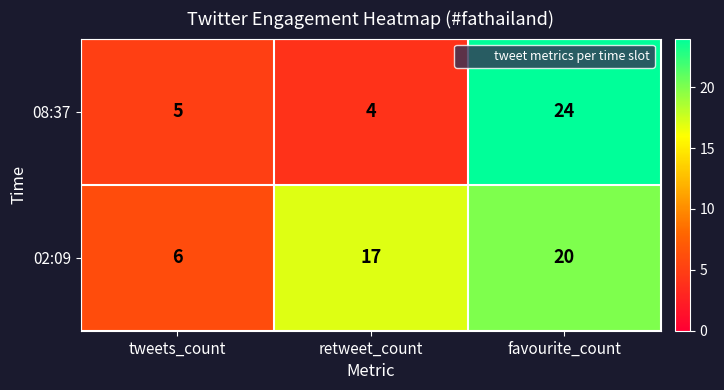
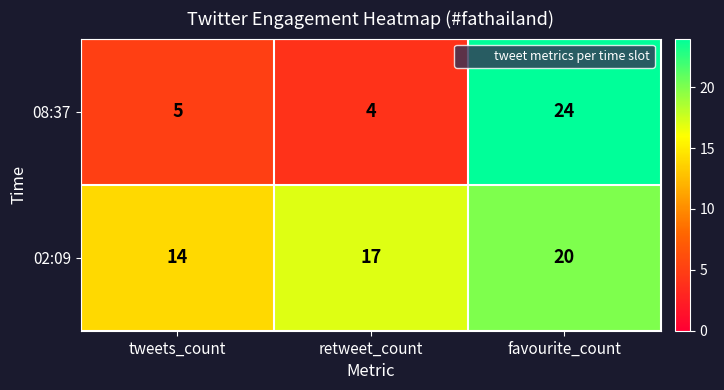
02:09, tweets_count: 6 -> 14
